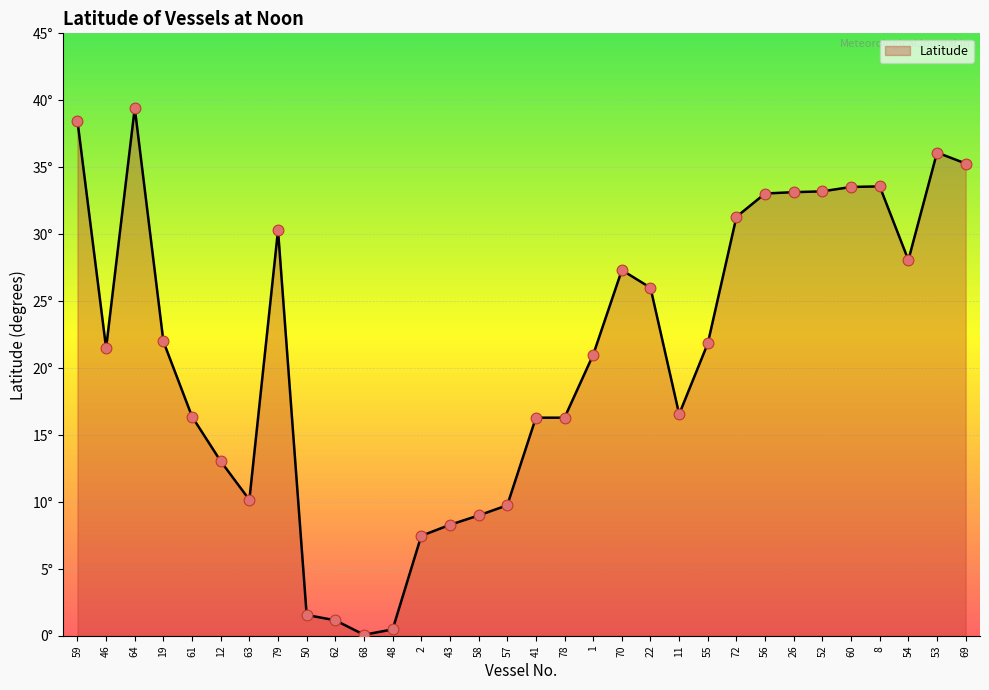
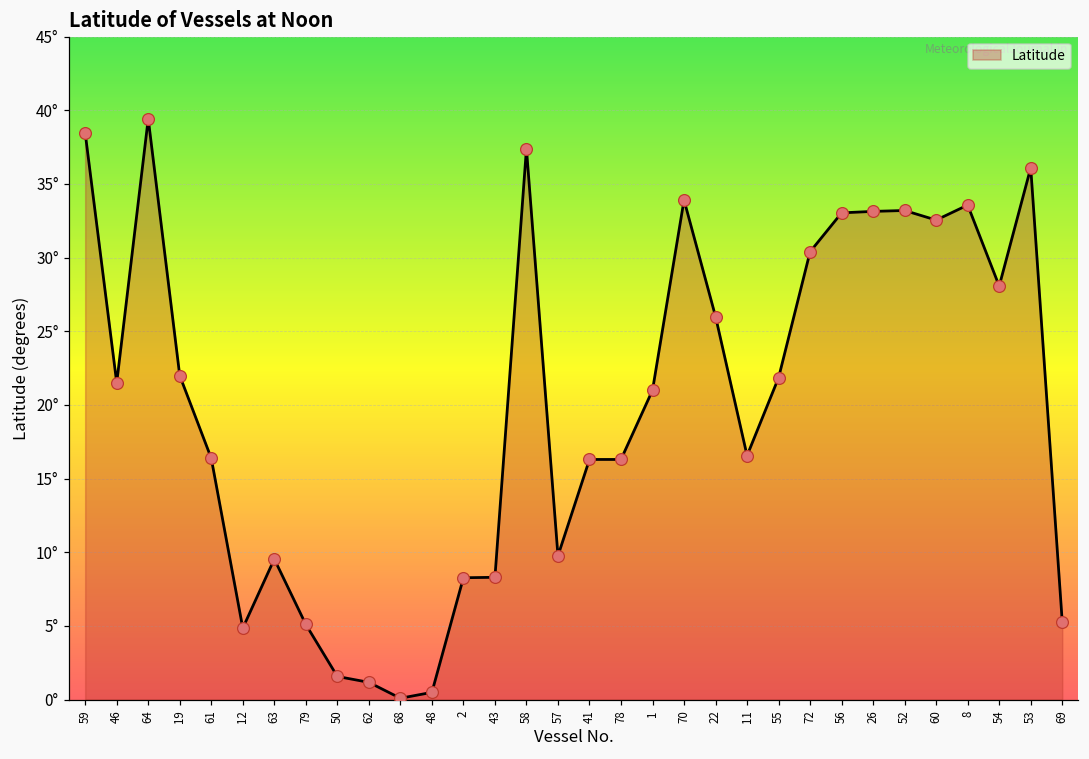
12: 13.1° -> 4.9°
63: 10.2° -> 9.5°
79: 30.3° -> 5.1°
2: 7.5° -> 8.3°
58: 9.0° -> 37.4°
70: 27.3° -> 33.9°
72: 31.3° -> 30.4°
60: 33.5° -> 32.6°
69: 35.3° -> 5.3°
